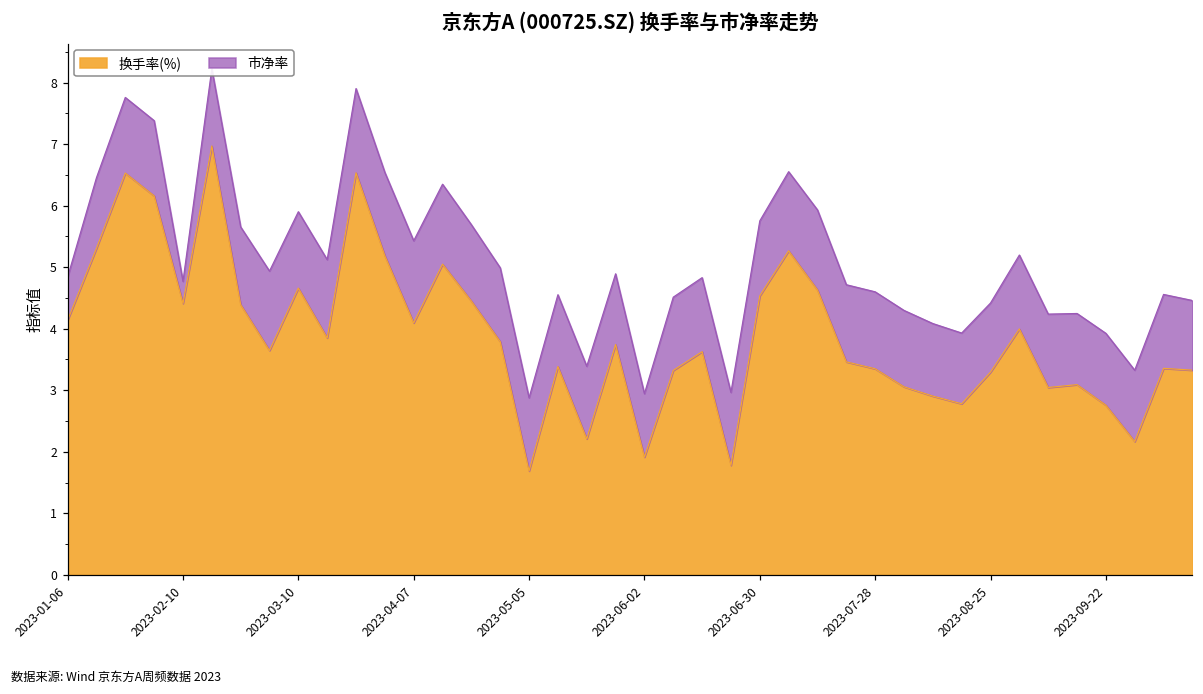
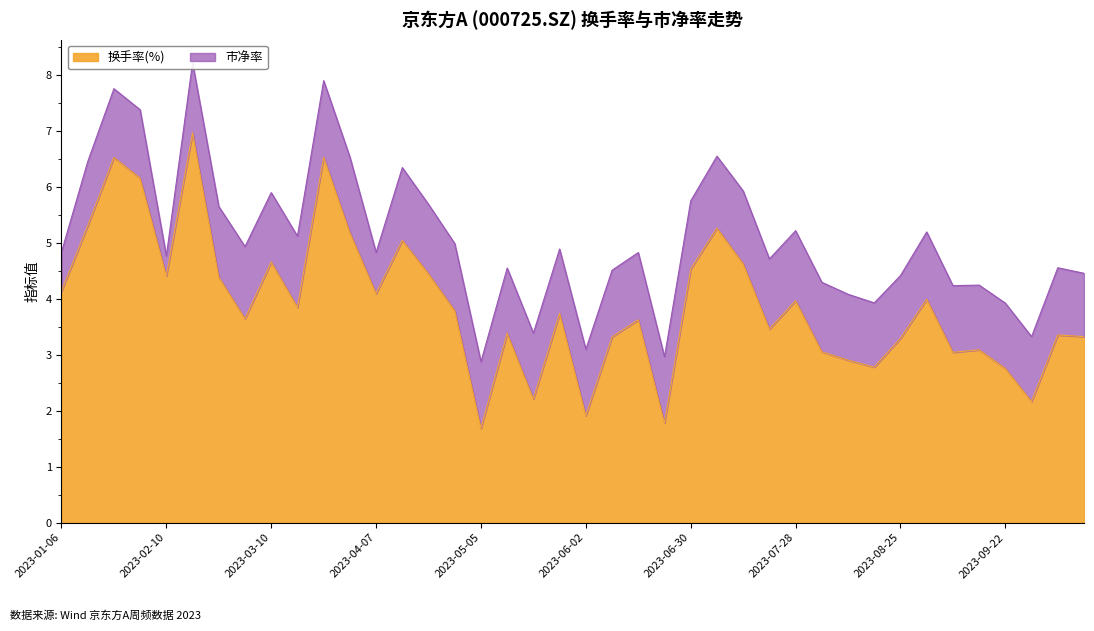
市净率, 2023-04-07: 1.3 -> 0.7
市净率, 2023-06-02: 1.0 -> 1.2
换手率(%), 2023-07-28: 3.3 -> 4.0
